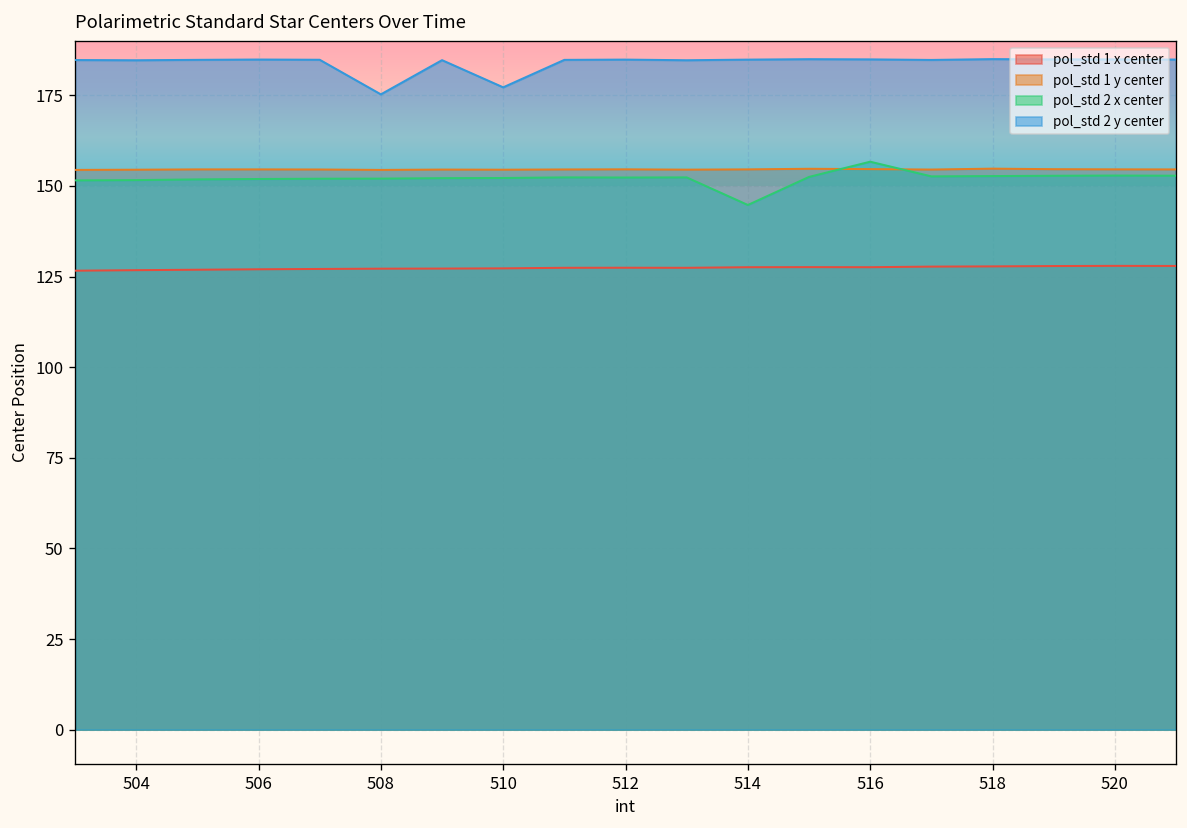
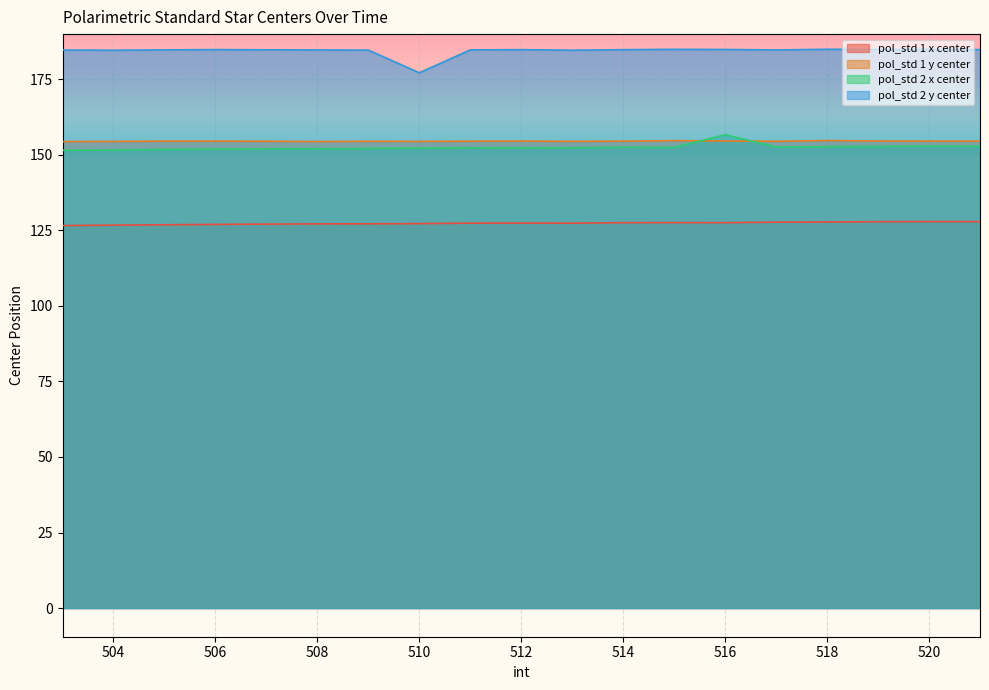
pol_std 2 y center, 508: 175 -> 185
pol_std 2 x center, 514: 145 -> 153
